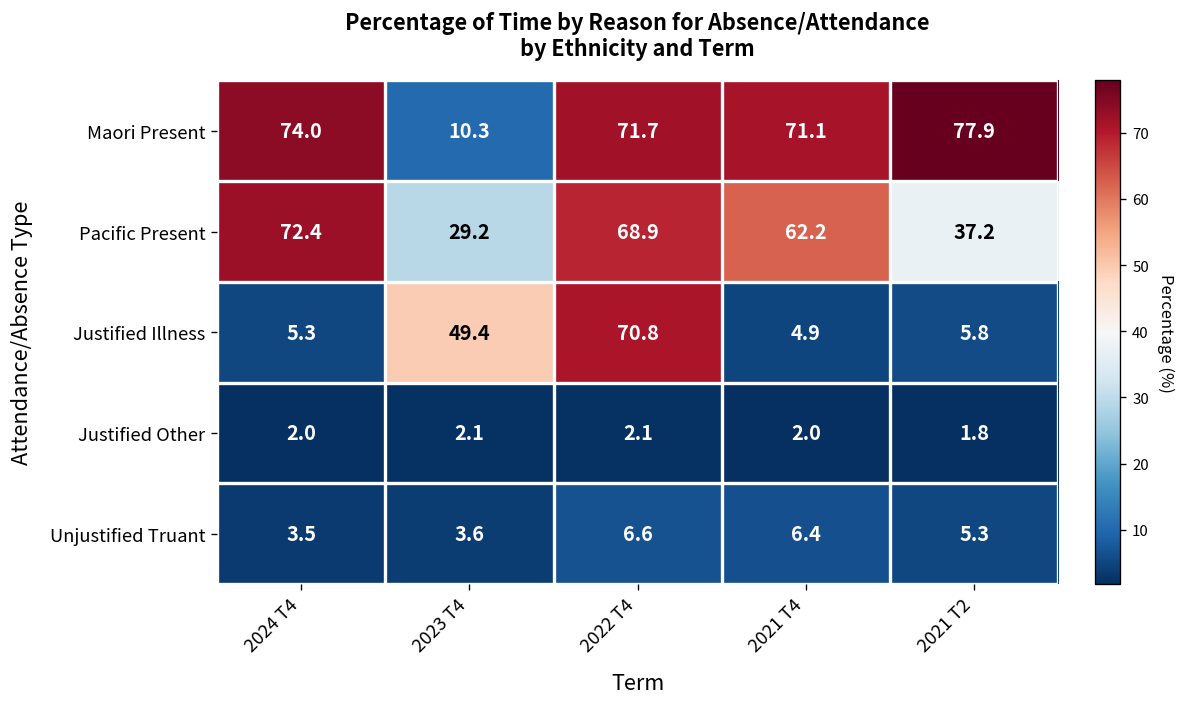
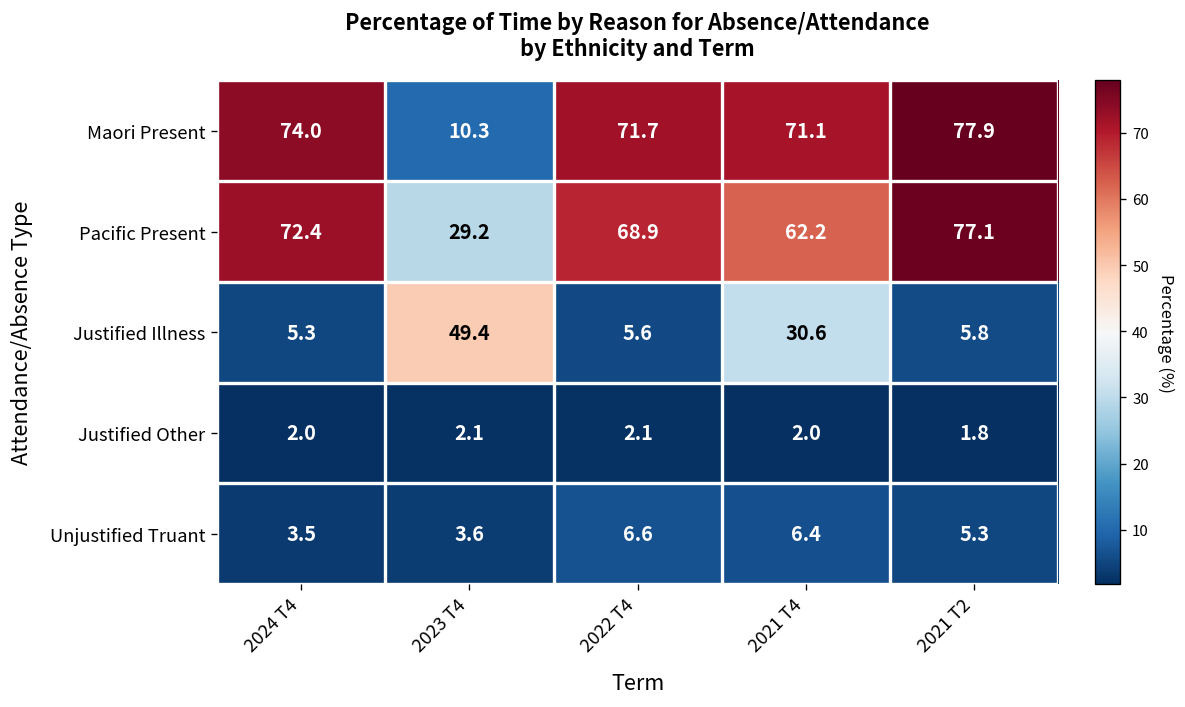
Pacific Present, 2021 T2: 37.2 -> 77.1
Justified Illness, 2022 T4: 70.8 -> 5.6
Justified Illness, 2021 T4: 4.9 -> 30.6
